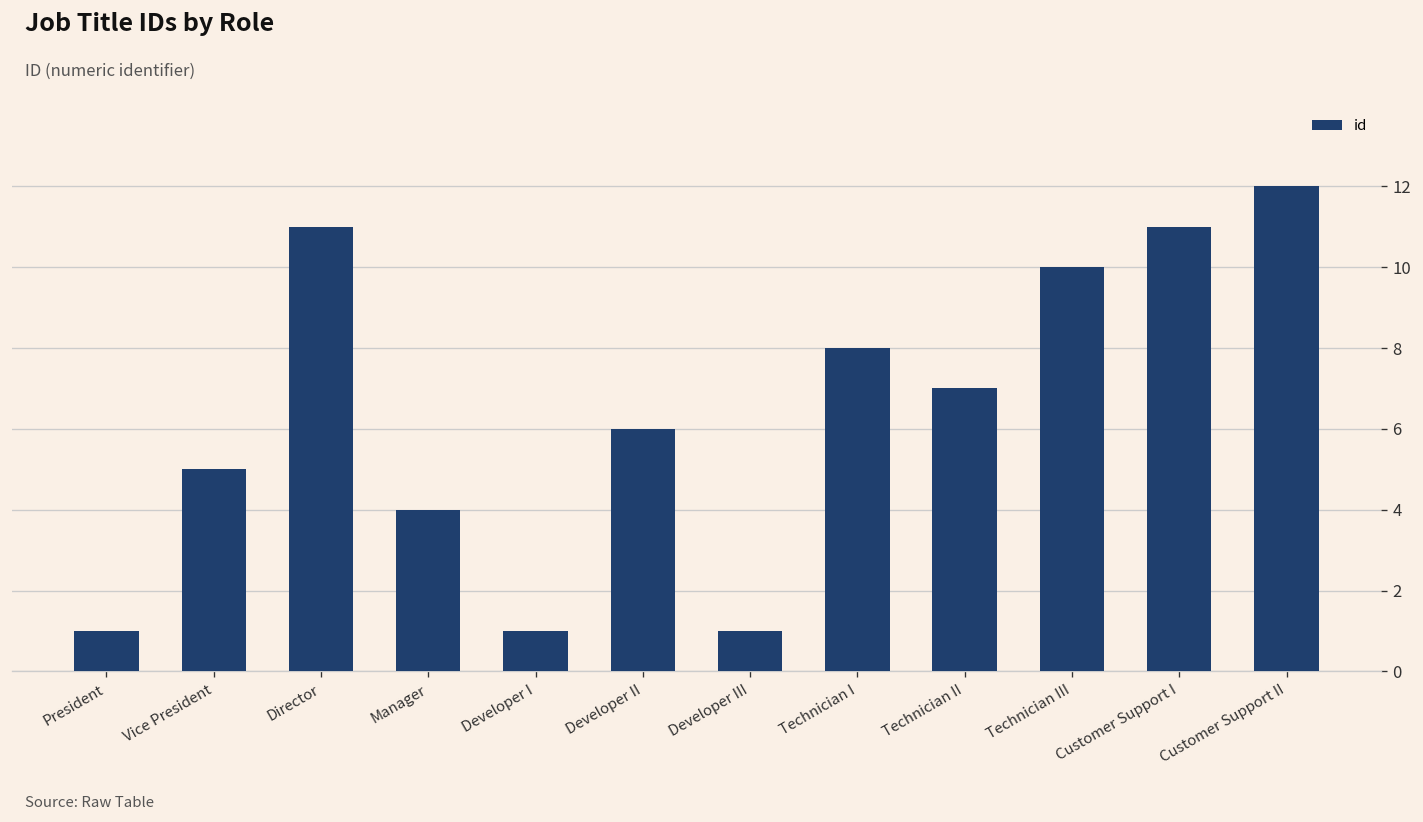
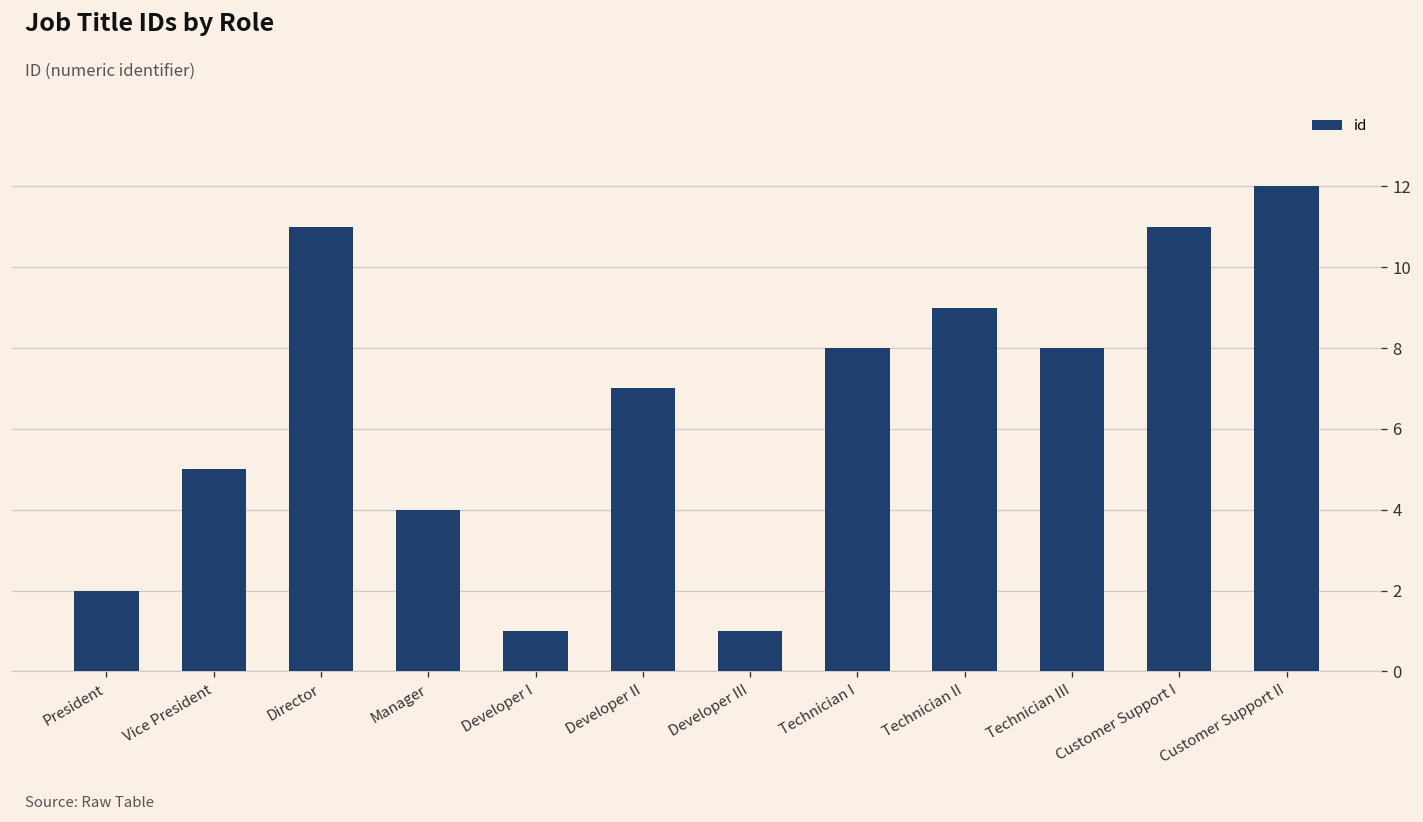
President: 1 -> 2
Developer II: 6 -> 7
Technician II: 7 -> 9
Technician III: 10 -> 8
